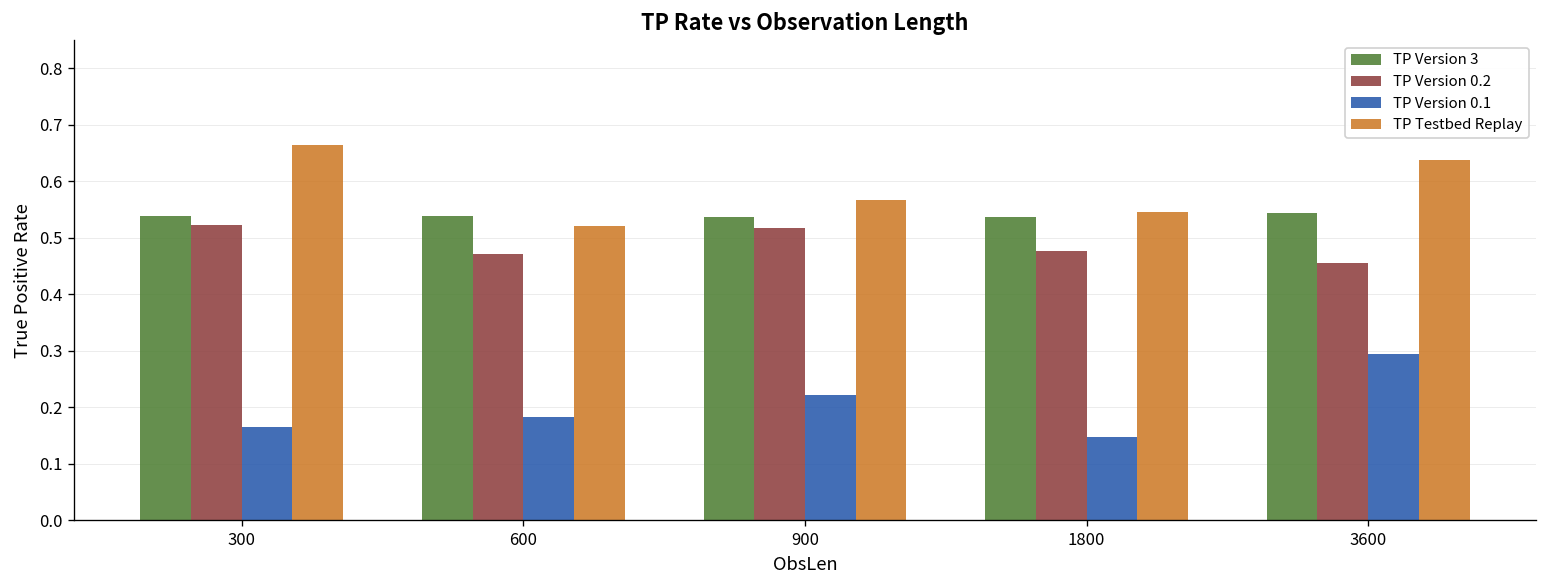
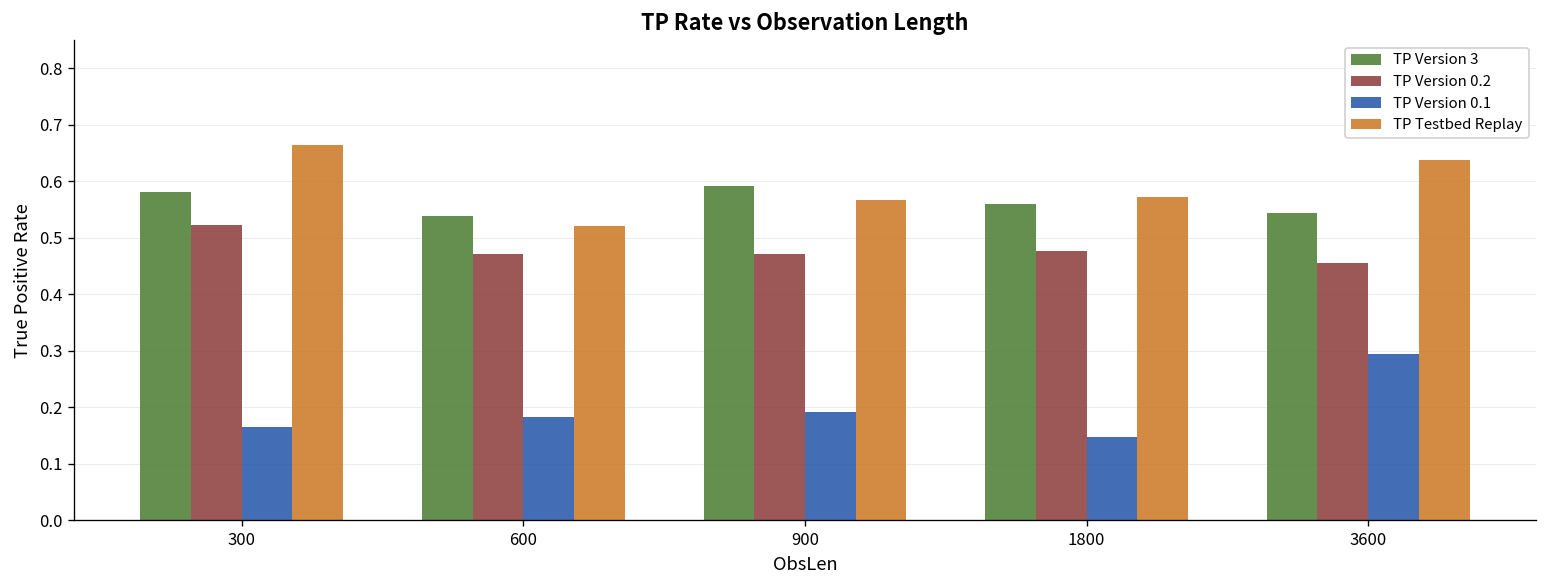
TP Version 3, 300: 0.54 -> 0.58
TP Version 3, 900: 0.54 -> 0.59
TP Version 0.2, 900: 0.52 -> 0.47
TP Version 0.1, 900: 0.22 -> 0.19
TP Version 3, 1800: 0.54 -> 0.56
TP Testbed Replay, 1800: 0.55 -> 0.57
